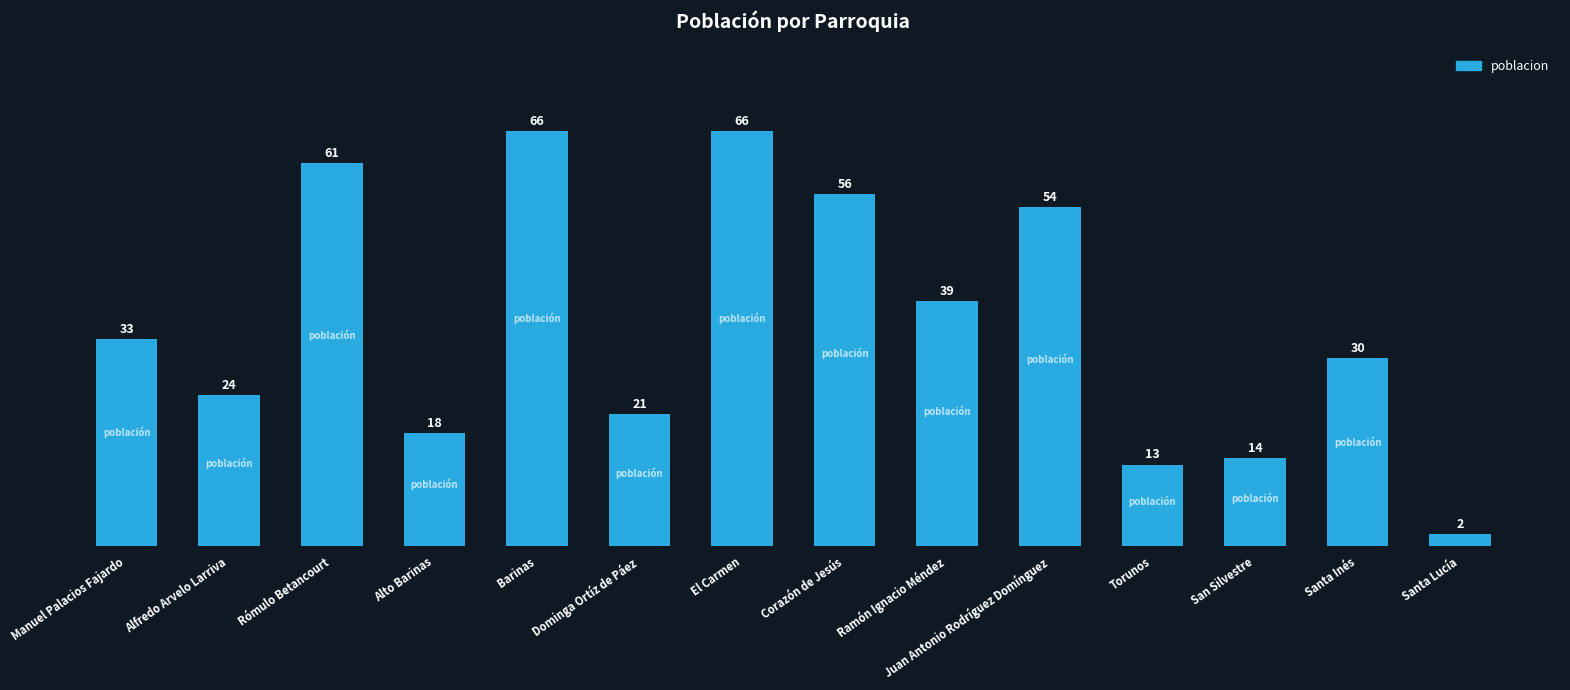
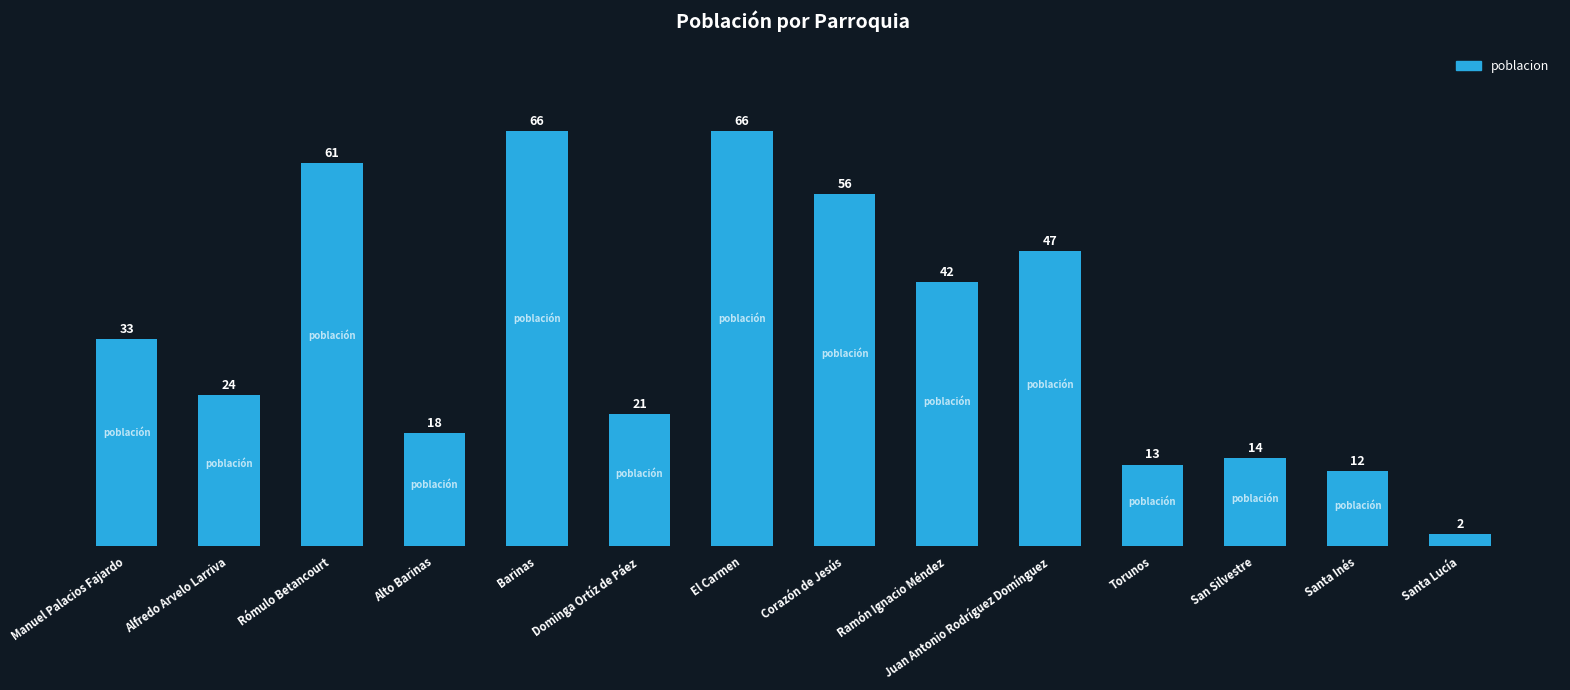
Ramón Ignacio Méndez: 39 -> 42
Juan Antonio Rodríguez Domínguez: 54 -> 47
Santa Inés: 30 -> 12
